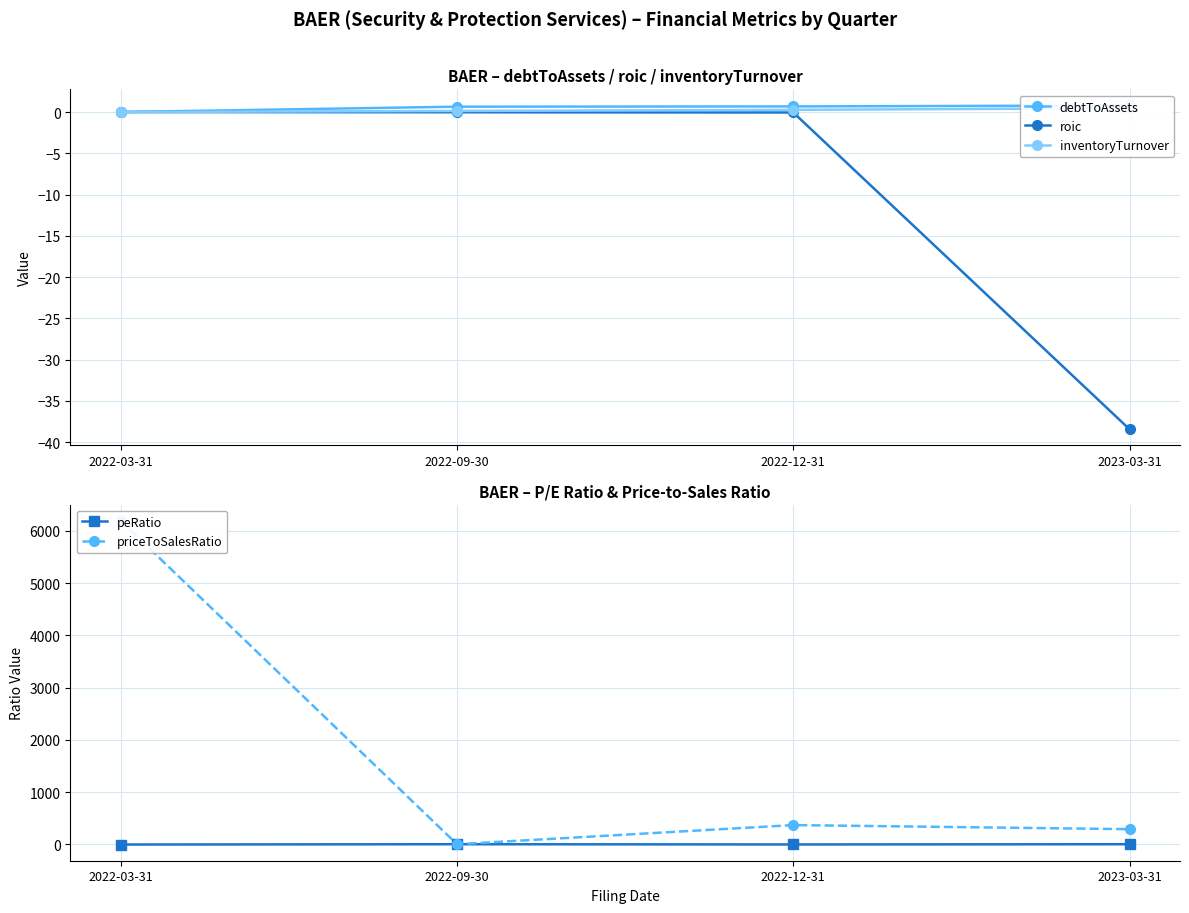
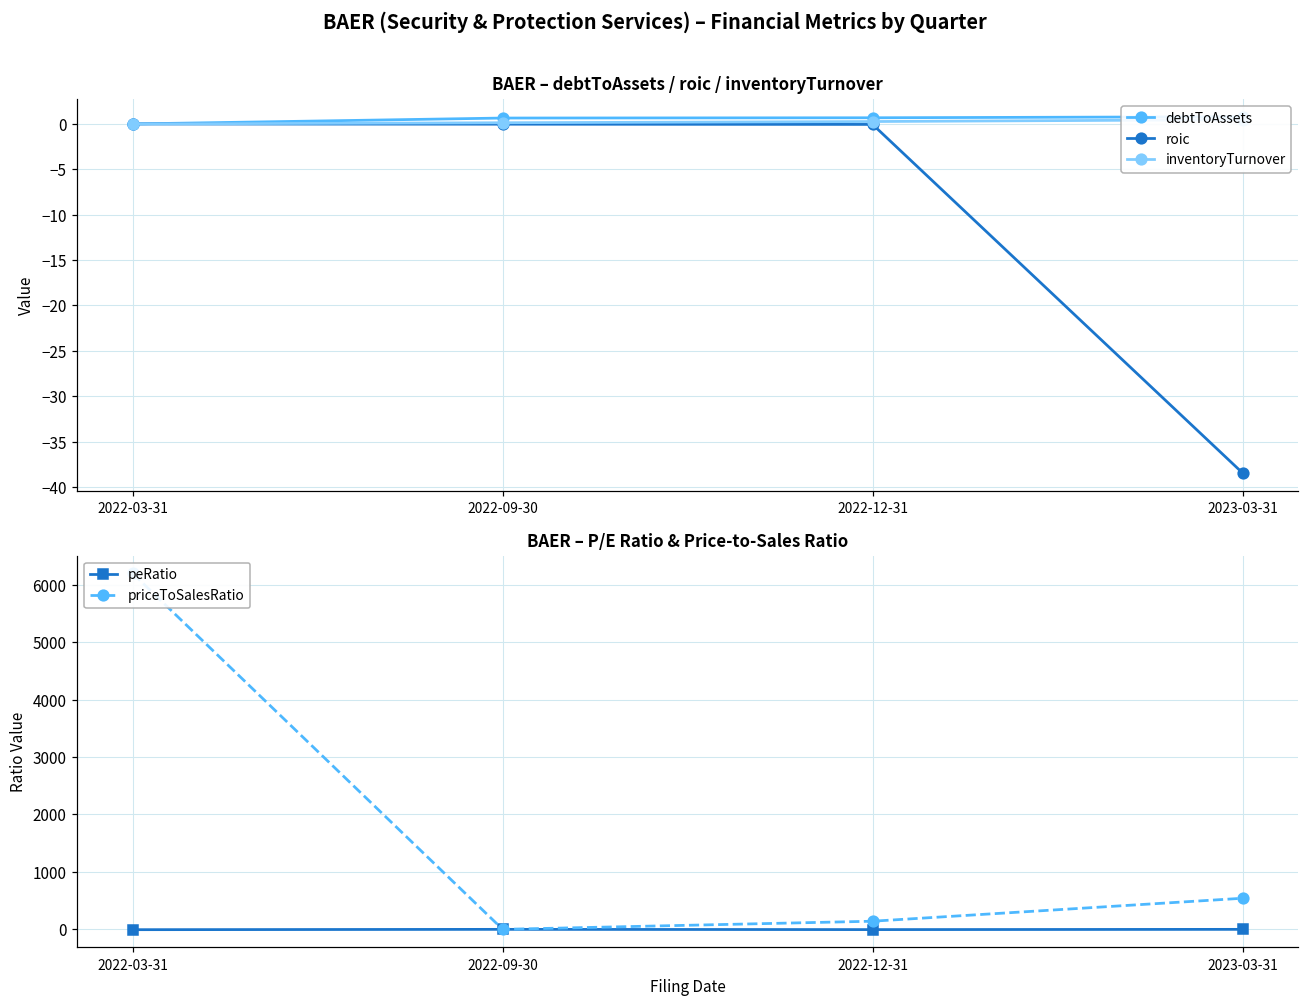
BAER – P/E Ratio & Price-to-Sales Ratio, priceToSalesRatio, 2022-12-31: 400 -> 100
BAER – P/E Ratio & Price-to-Sales Ratio, priceToSalesRatio, 2023-03-31: 300 -> 500
